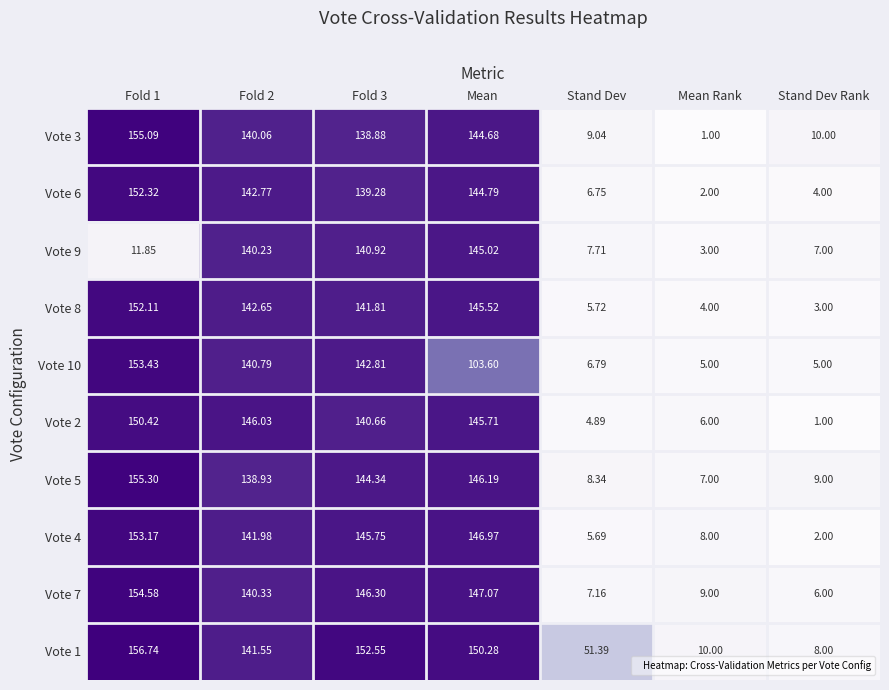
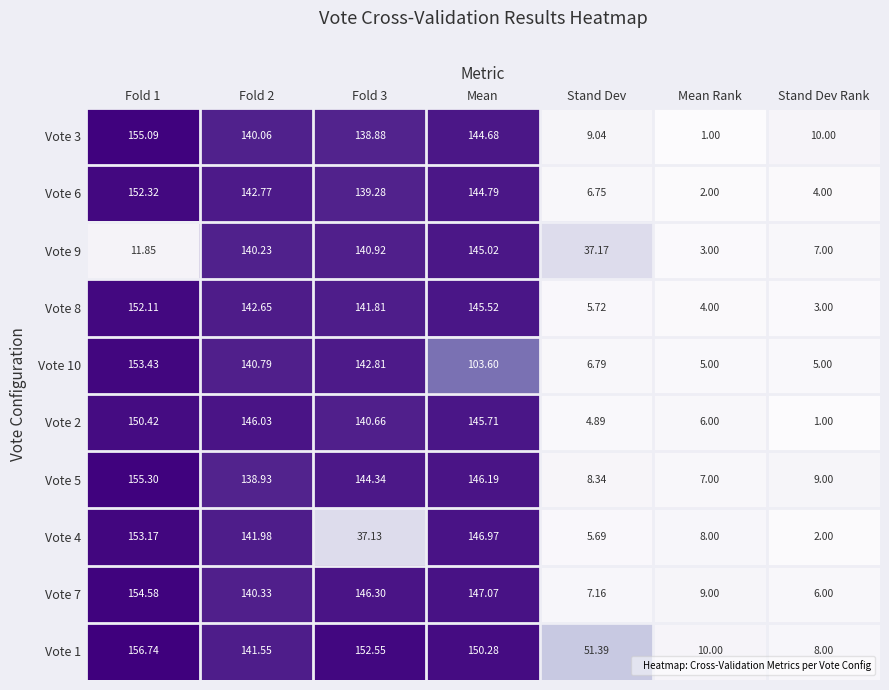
Vote 9, Stand Dev: 7.71 -> 37.17
Vote 4, Fold 3: 145.75 -> 37.13
